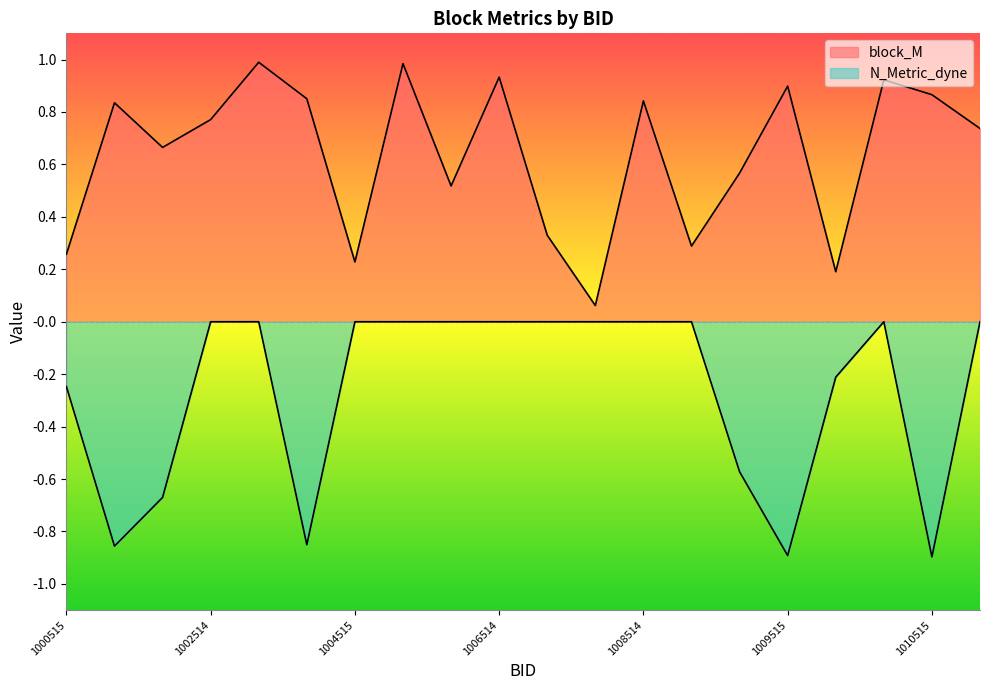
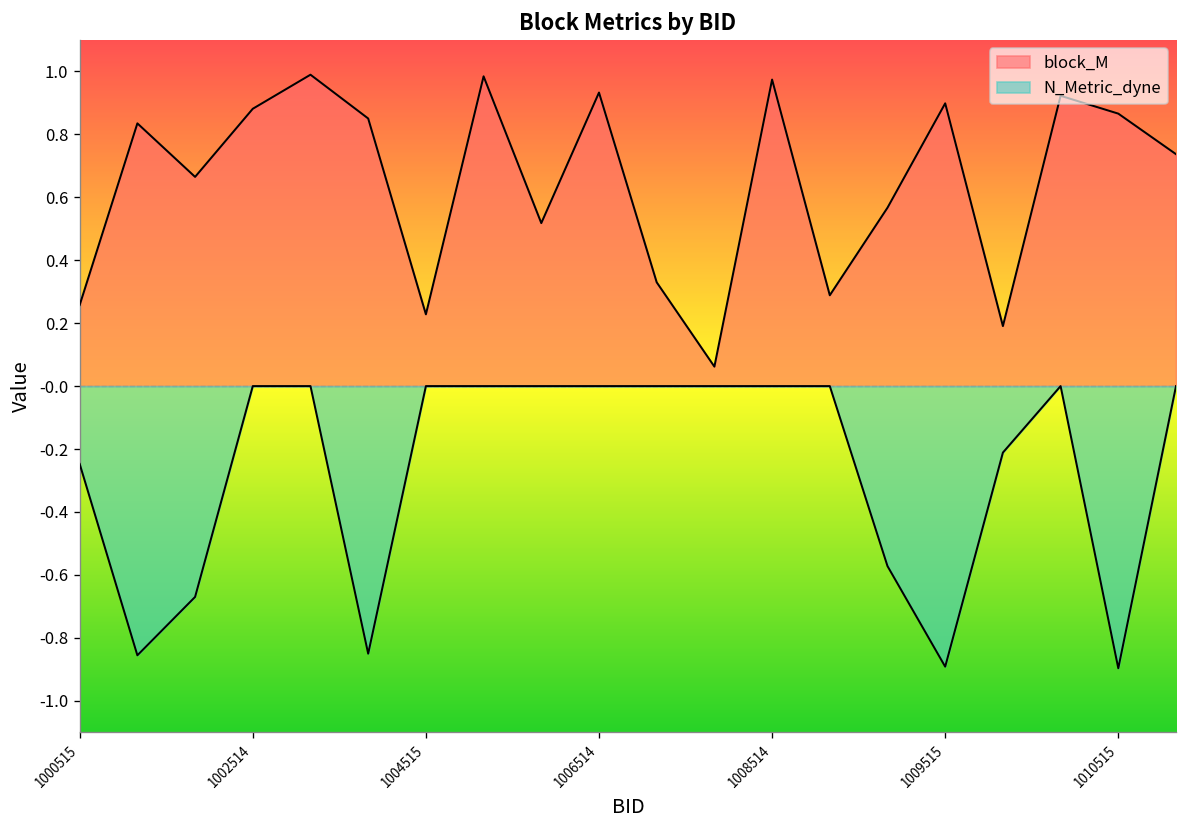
block_M, 1002514: 0.77 -> 0.88
block_M, 1008514: 0.84 -> 0.97
